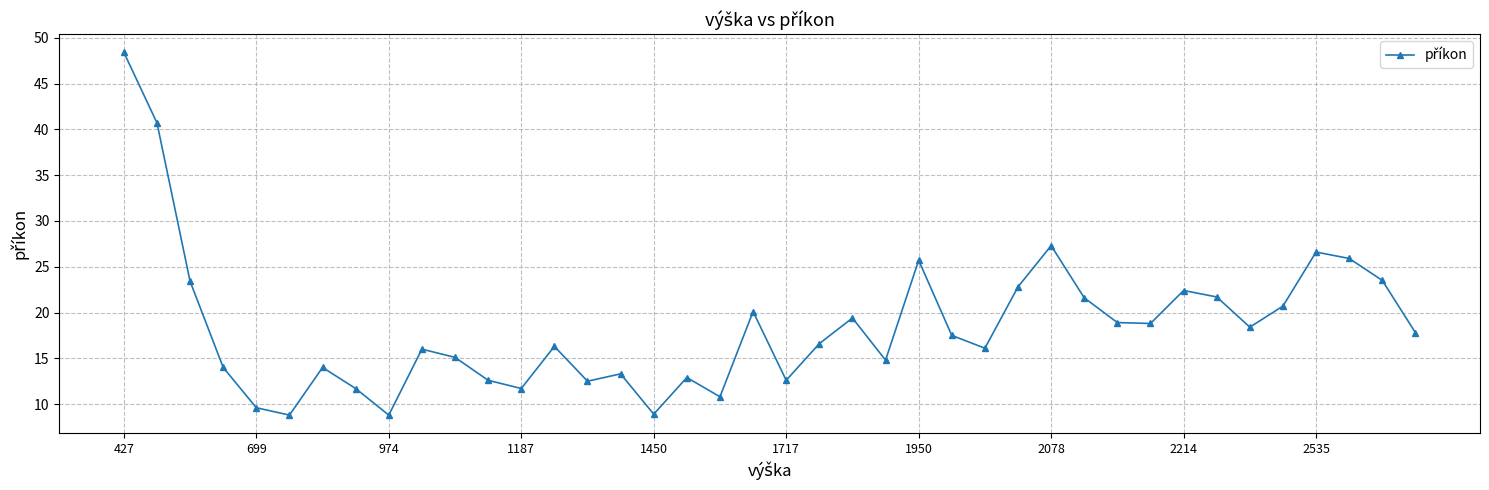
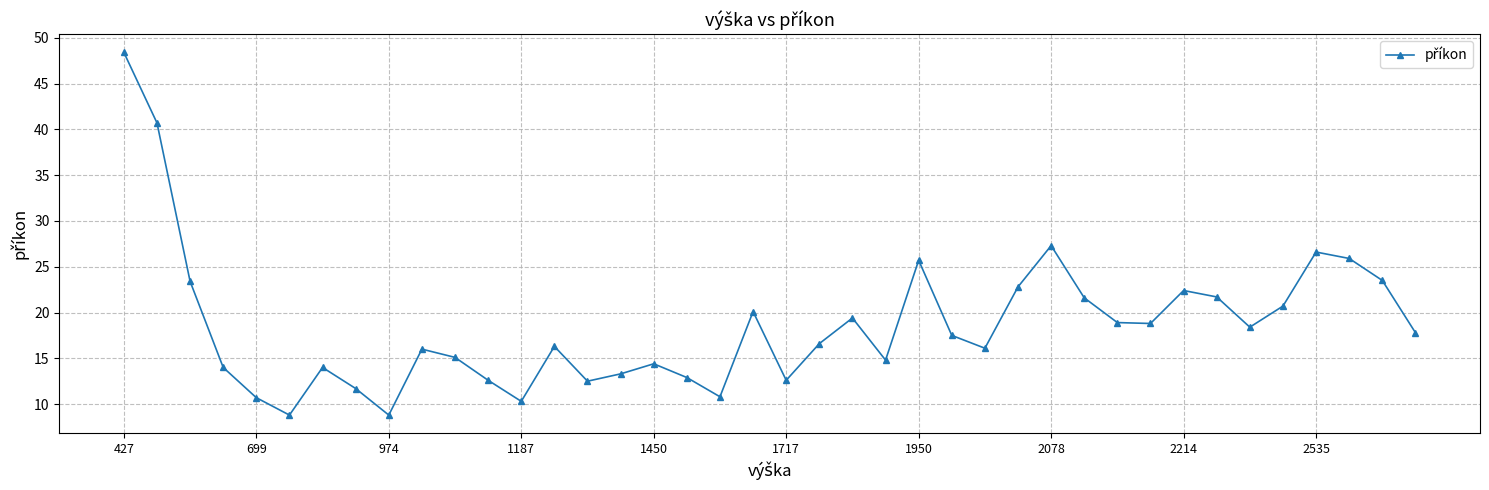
699: 10 -> 11
1187: 12 -> 10
1450: 9 -> 14
